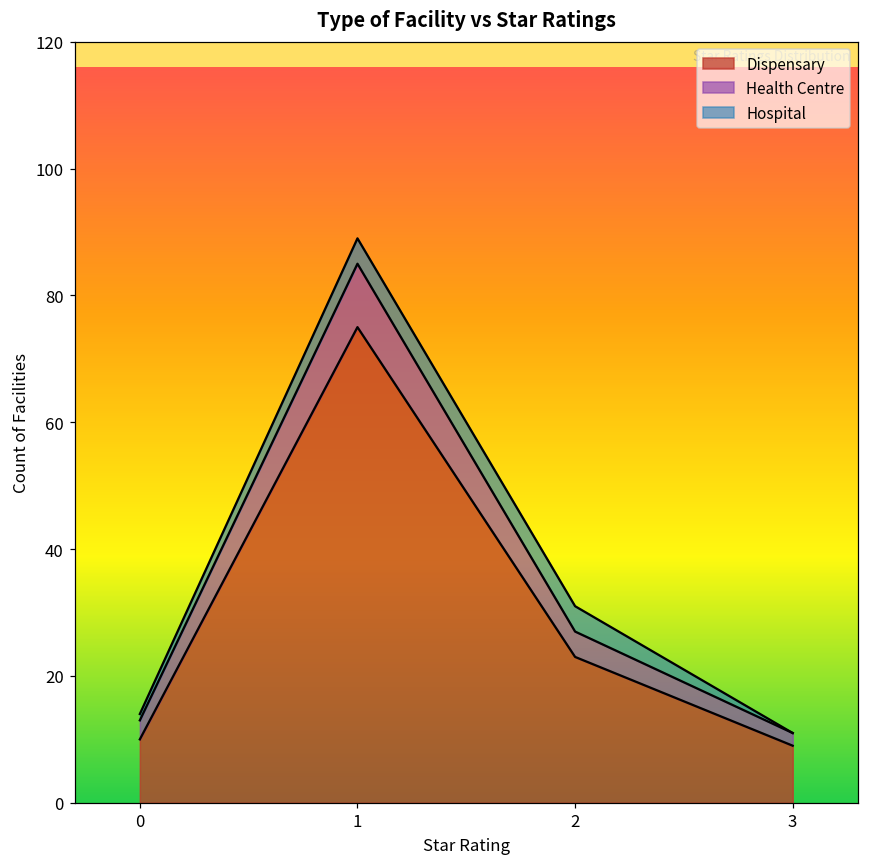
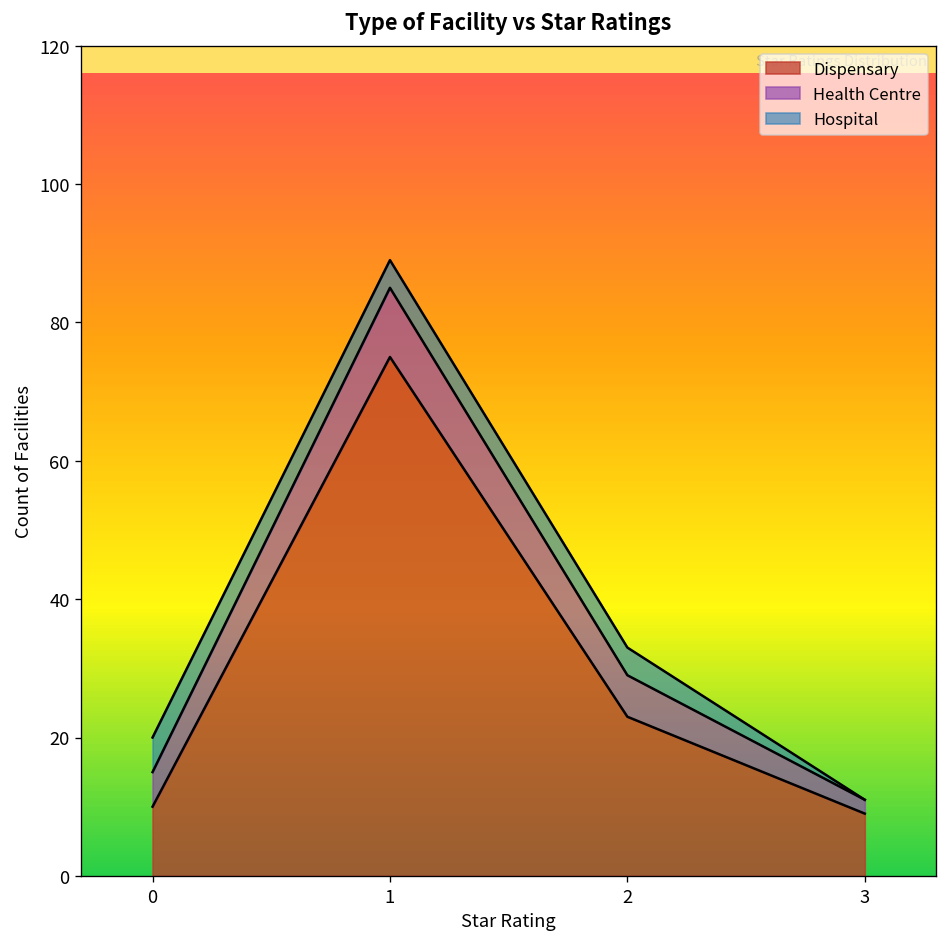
Health Centre, 0: 3 -> 5
Hospital, 0: 1 -> 5
Health Centre, 2: 4 -> 6
